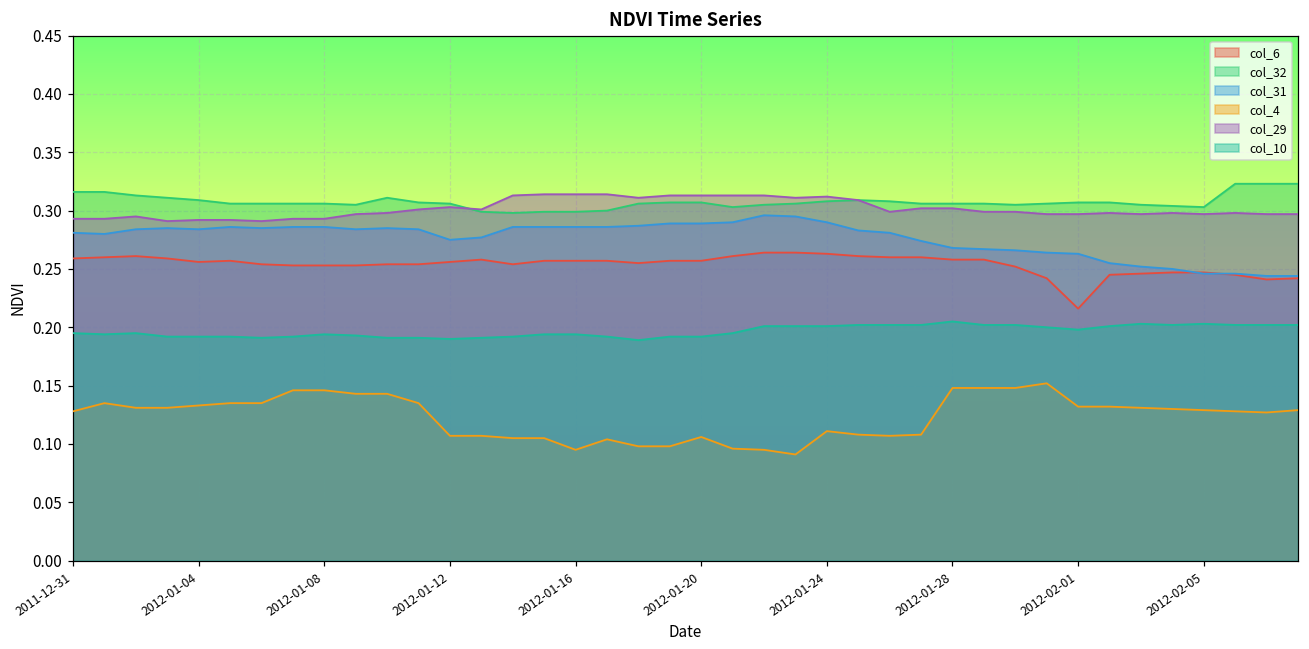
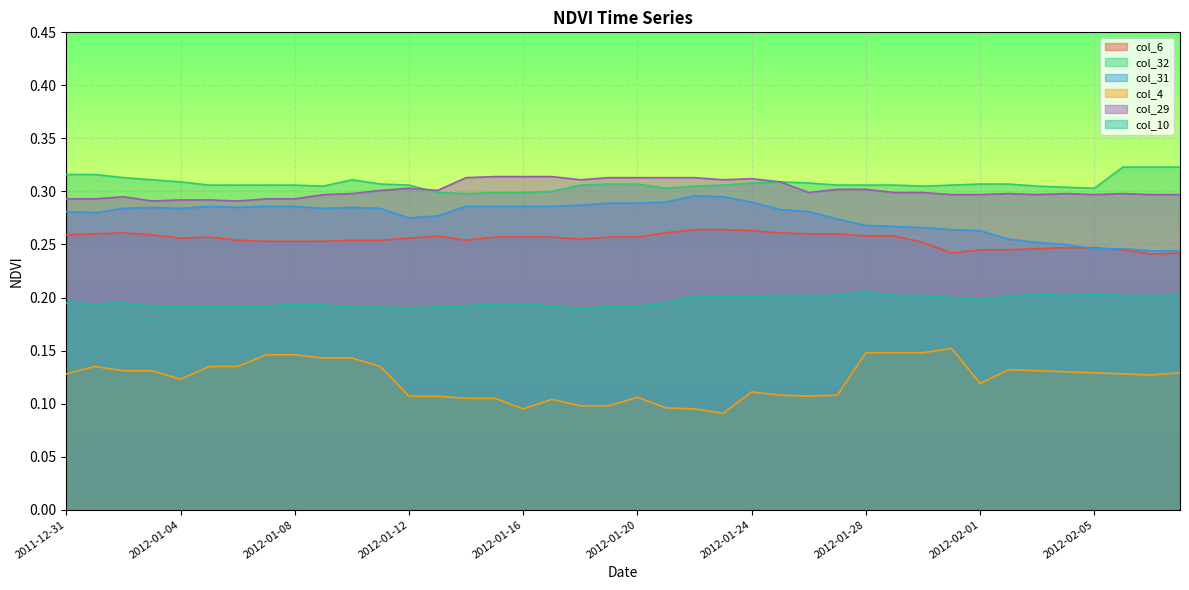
col_4, 2012-01-04: 0.133 -> 0.123
col_6, 2012-02-01: 0.216 -> 0.245
col_4, 2012-02-01: 0.132 -> 0.119
